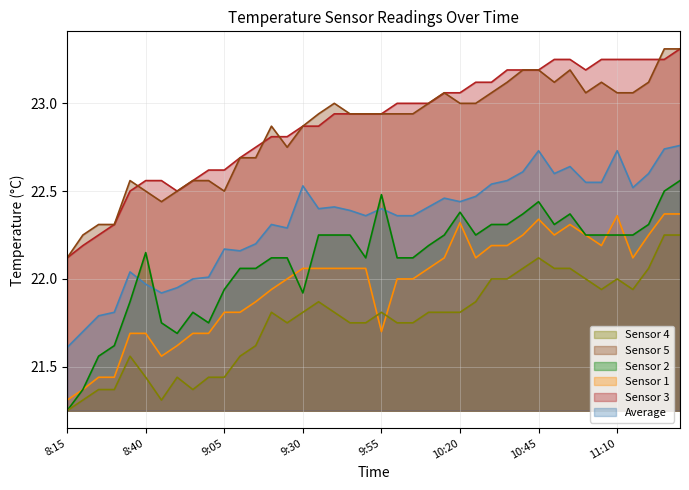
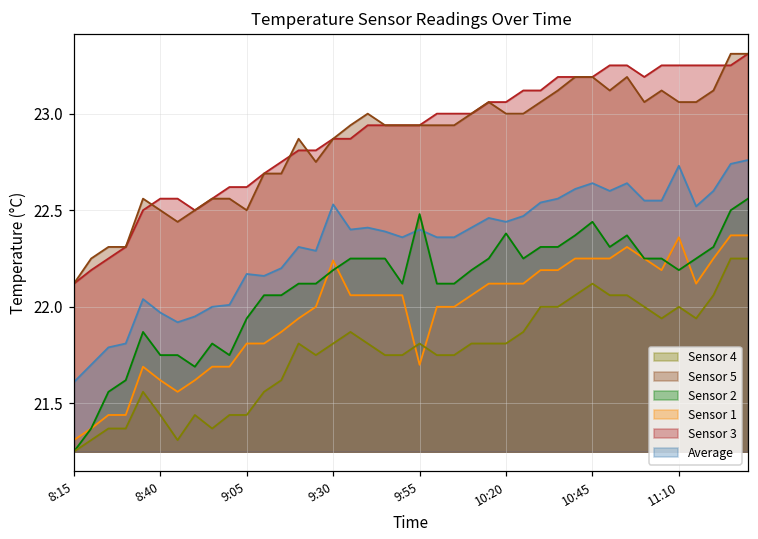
Sensor 1, 8:40: 21.69 -> 21.62
Sensor 2, 8:40: 22.15 -> 21.75
Sensor 1, 9:30: 22.06 -> 22.24
Sensor 2, 9:30: 21.92 -> 22.19
Sensor 1, 10:20: 22.32 -> 22.12
Average, 10:45: 22.73 -> 22.64
Sensor 1, 10:45: 22.34 -> 22.25
Sensor 2, 11:10: 22.25 -> 22.19
